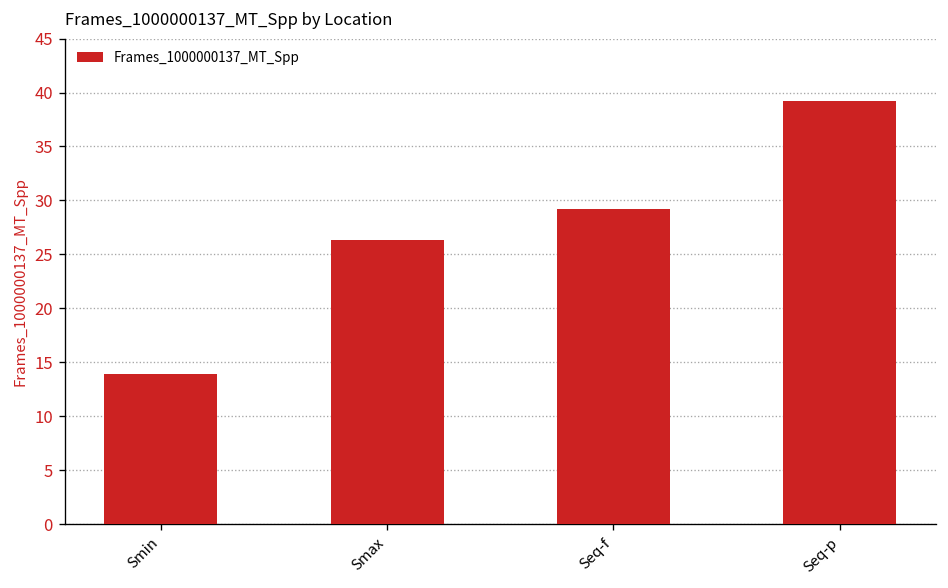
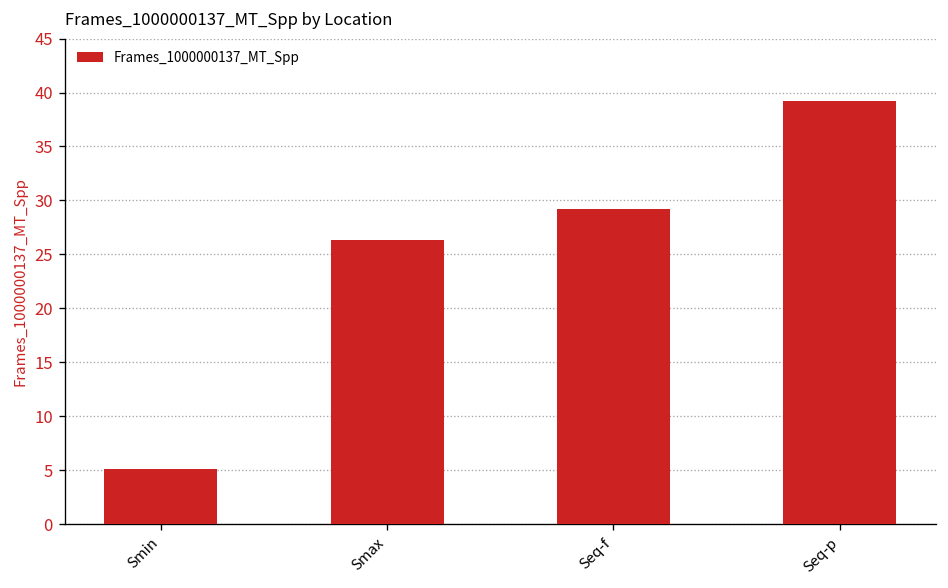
Smin: 14 -> 5
